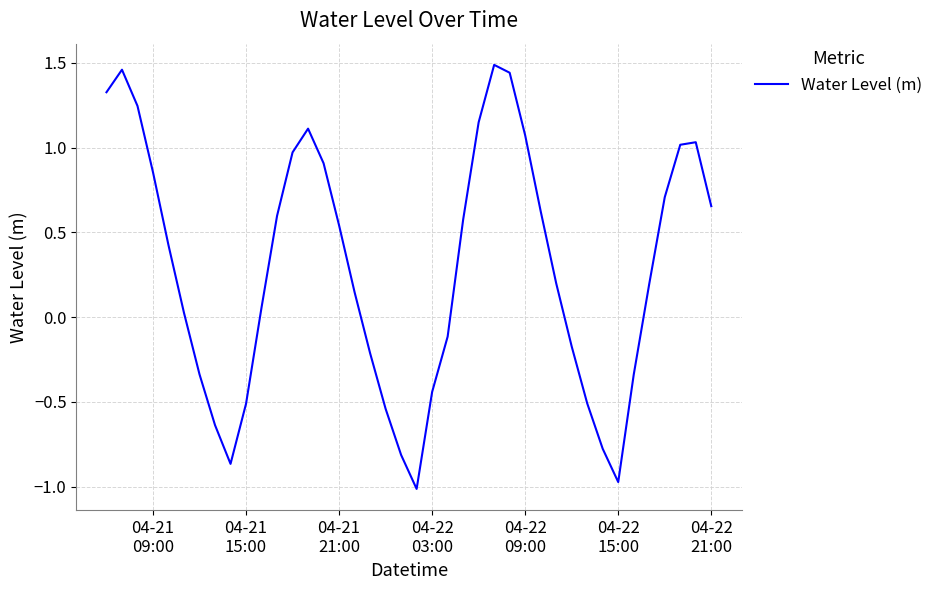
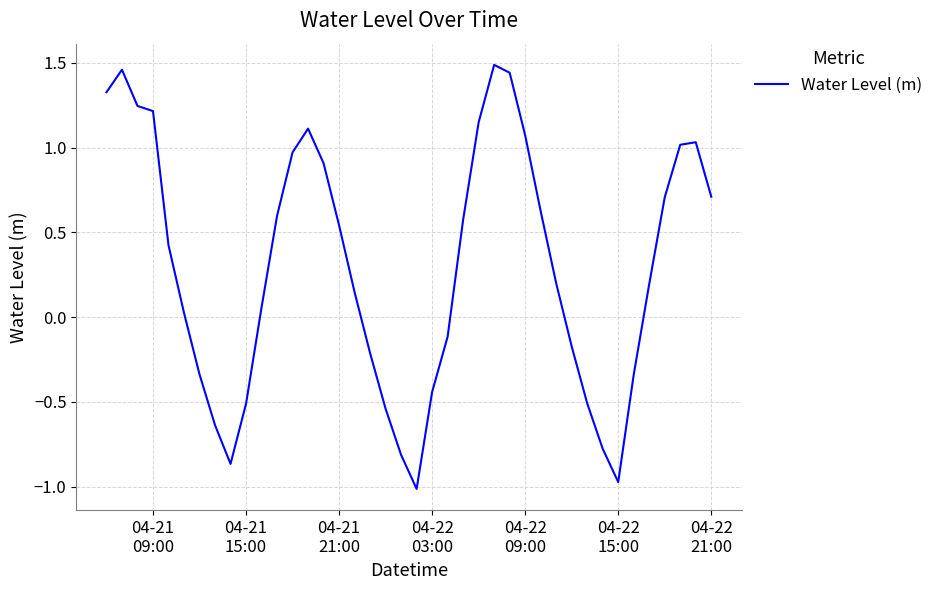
04-21 09:00: 0.85 -> 1.21
04-22 21:00: 0.65 -> 0.71
